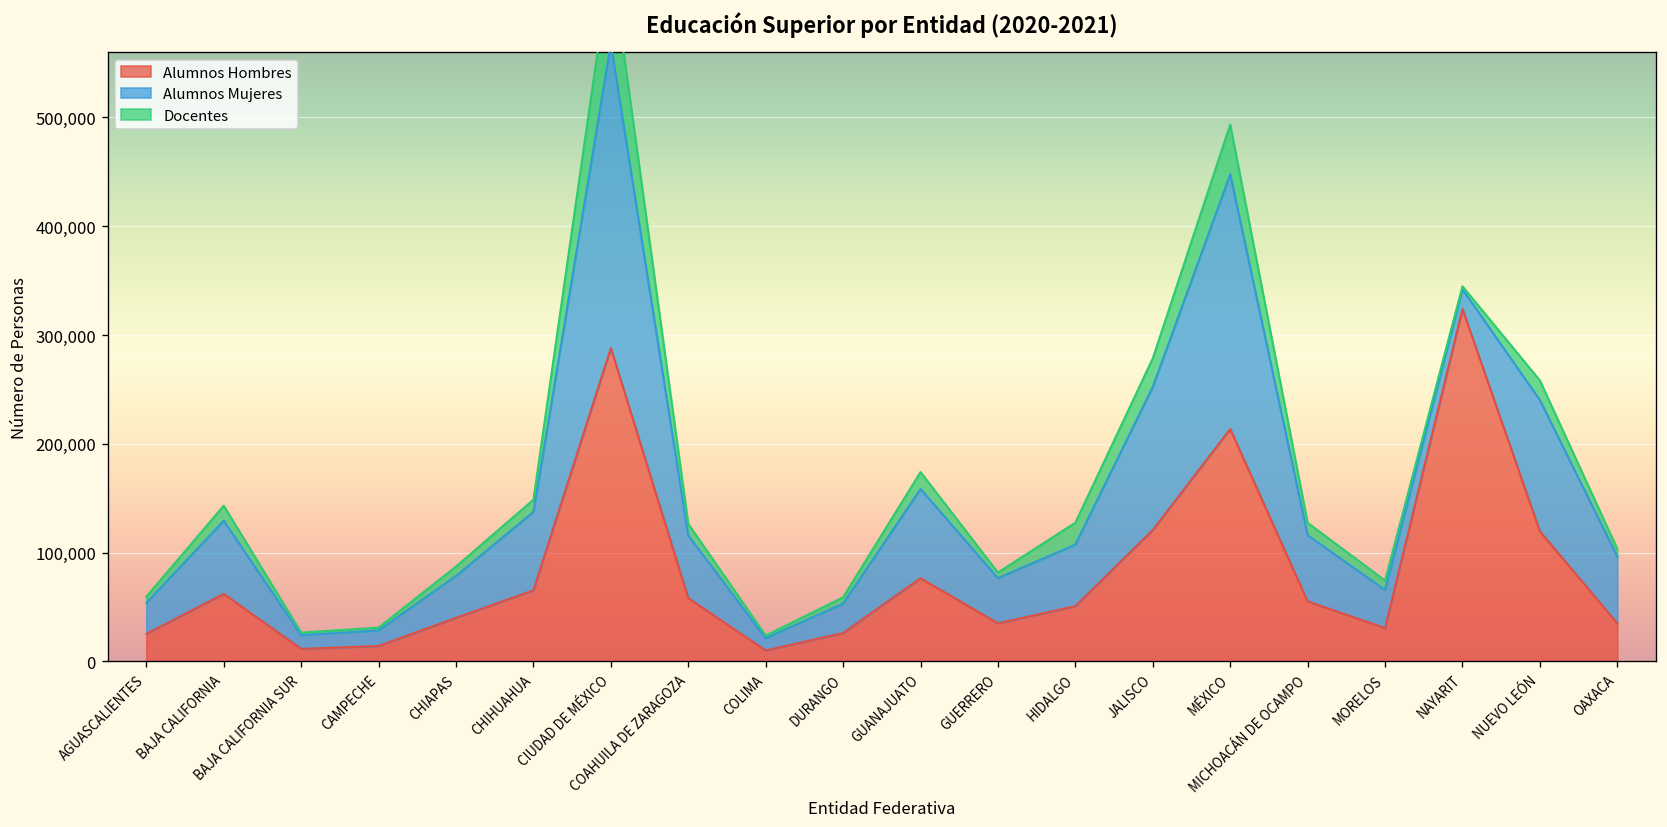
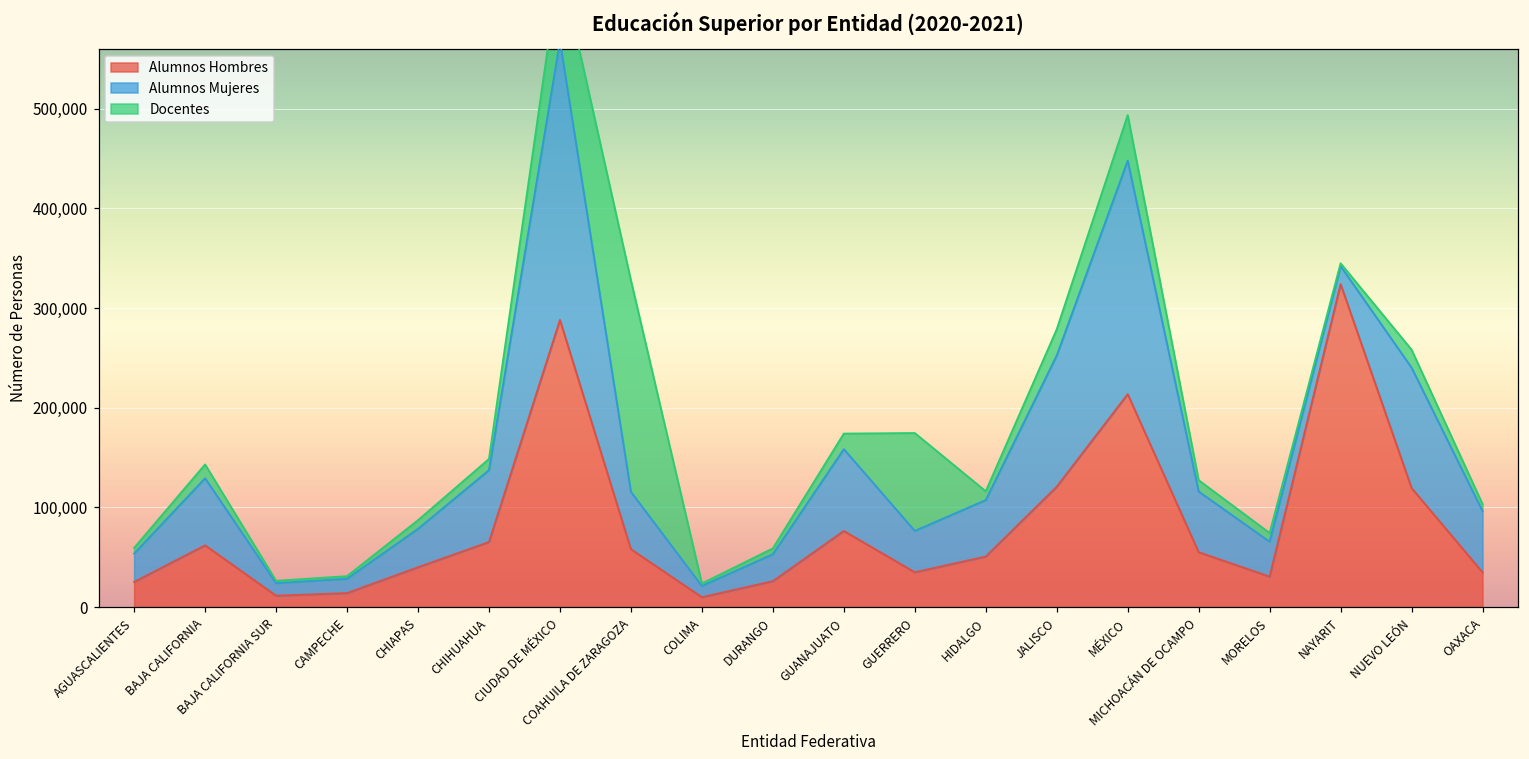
Docentes, COAHUILA DE ZARAGOZA: 10,000 -> 210,000
Docentes, GUERRERO: 10,000 -> 100,000
Docentes, HIDALGO: 20,000 -> 10,000
